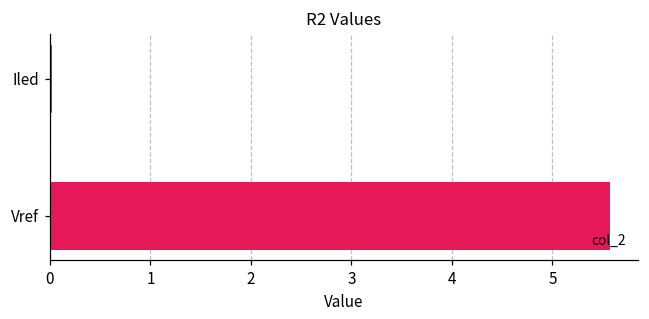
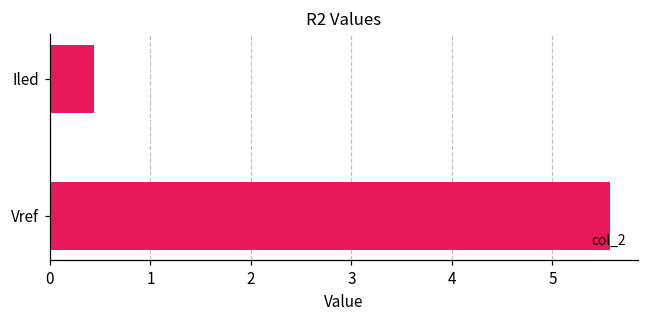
Iled: 0.0 -> 0.4
